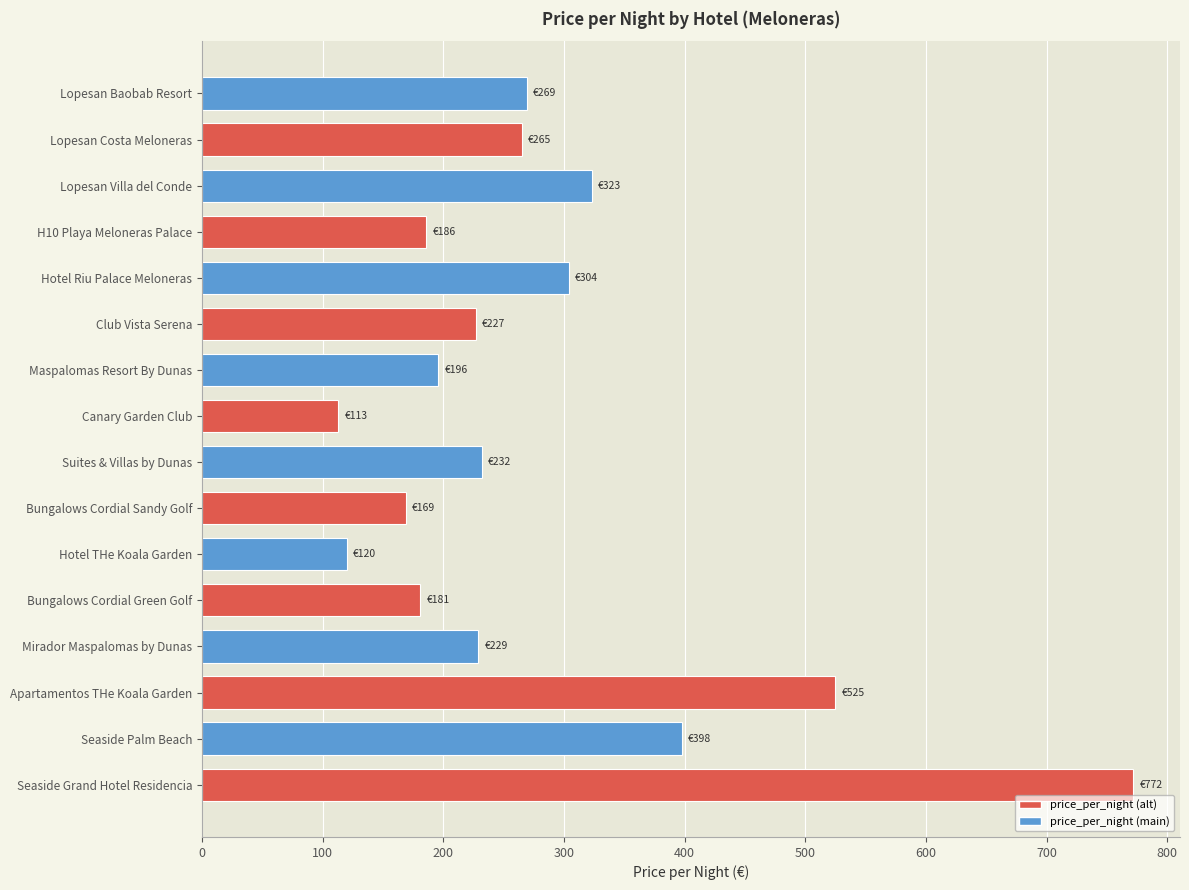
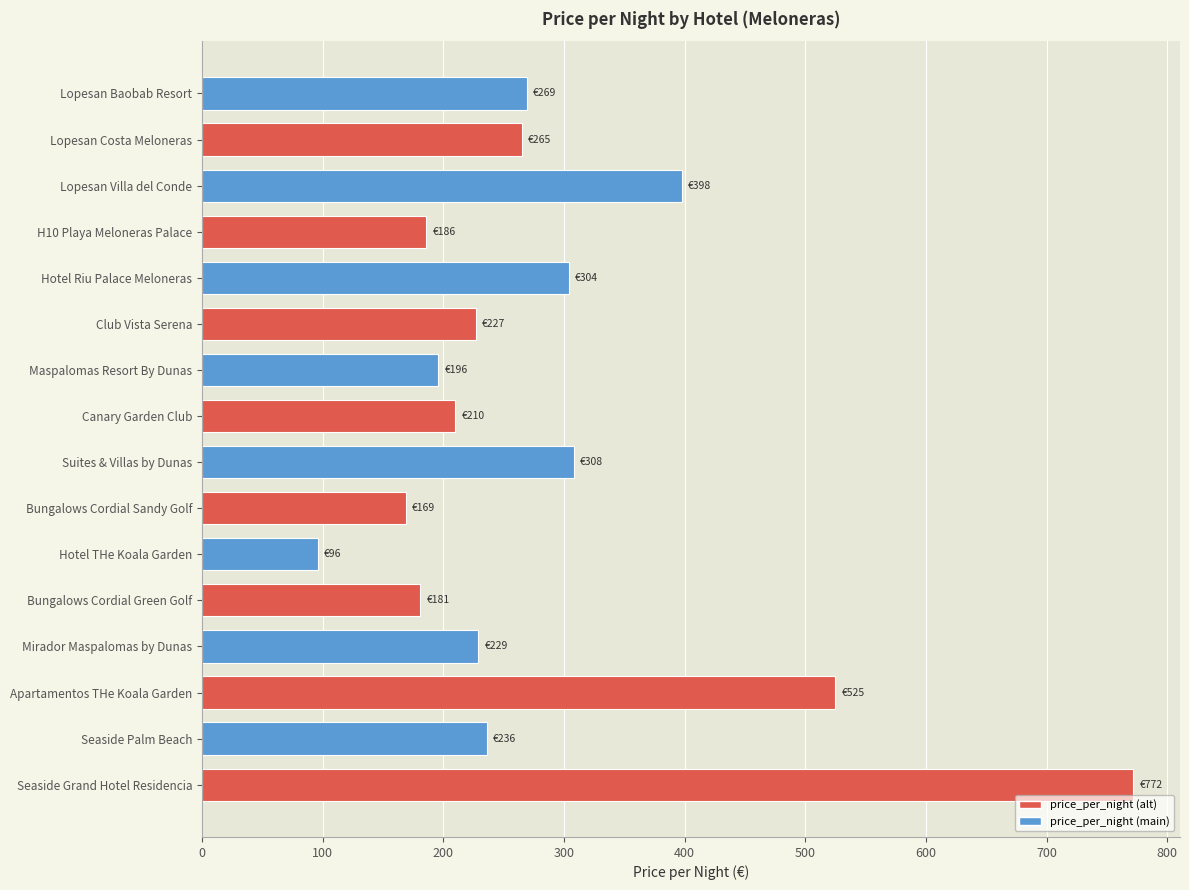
Lopesan Villa del Conde: €323 -> €398
Canary Garden Club: €113 -> €210
Suites & Villas by Dunas: €232 -> €308
Hotel THe Koala Garden: €120 -> €96
Seaside Palm Beach: €398 -> €236
